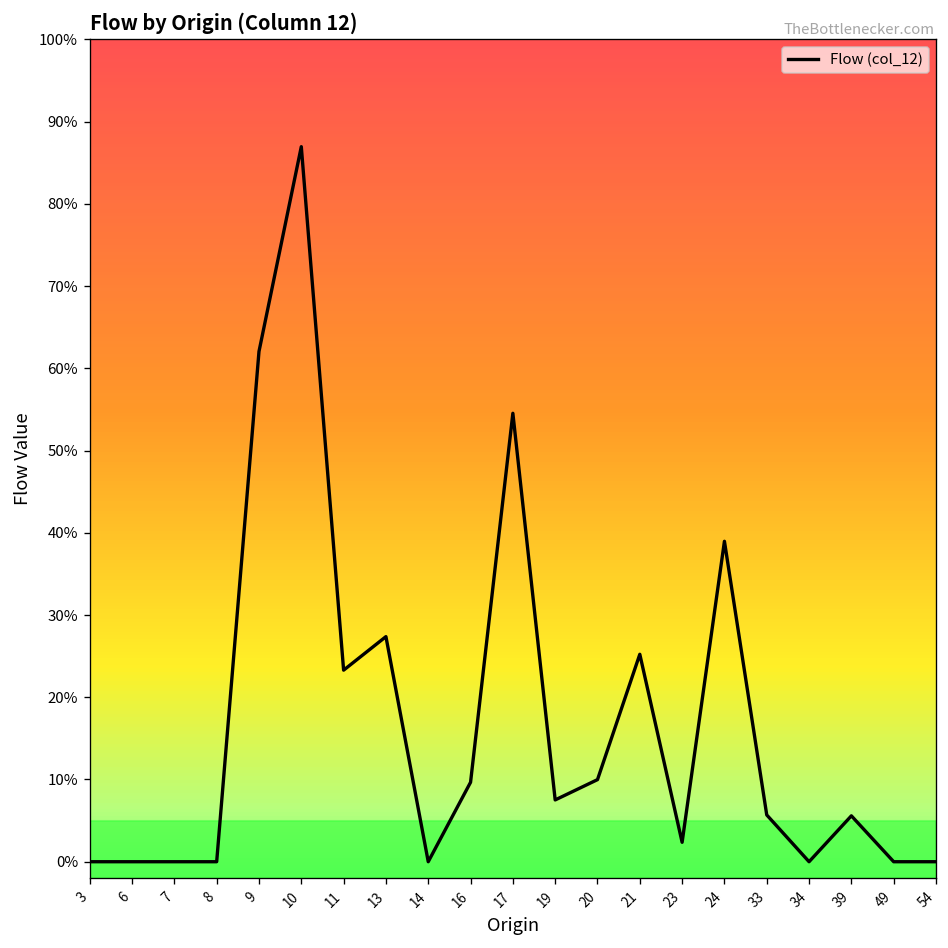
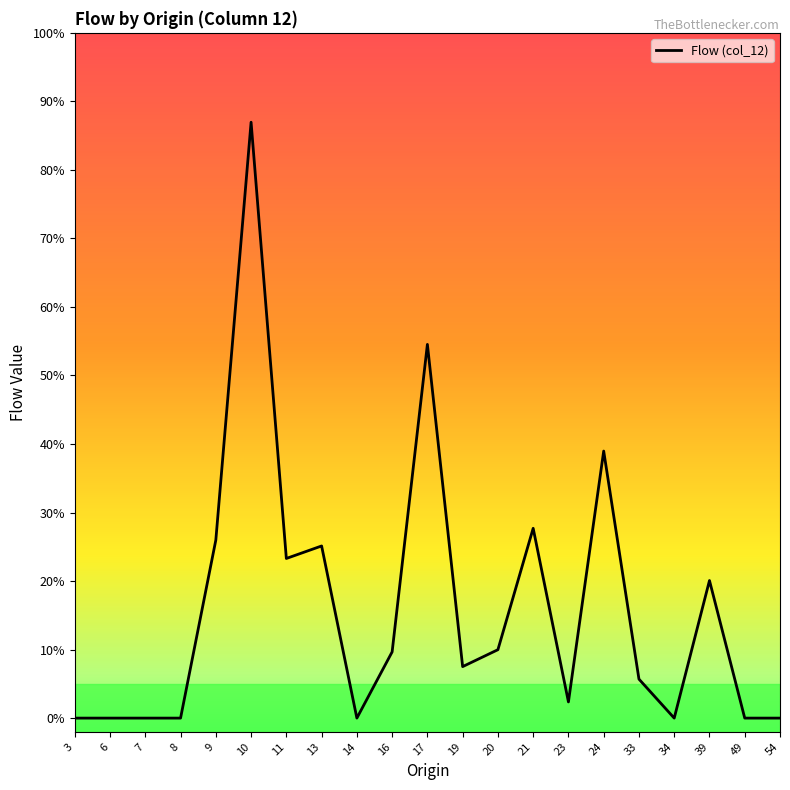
9: 62% -> 26%
13: 27% -> 25%
21: 25% -> 28%
39: 6% -> 20%
